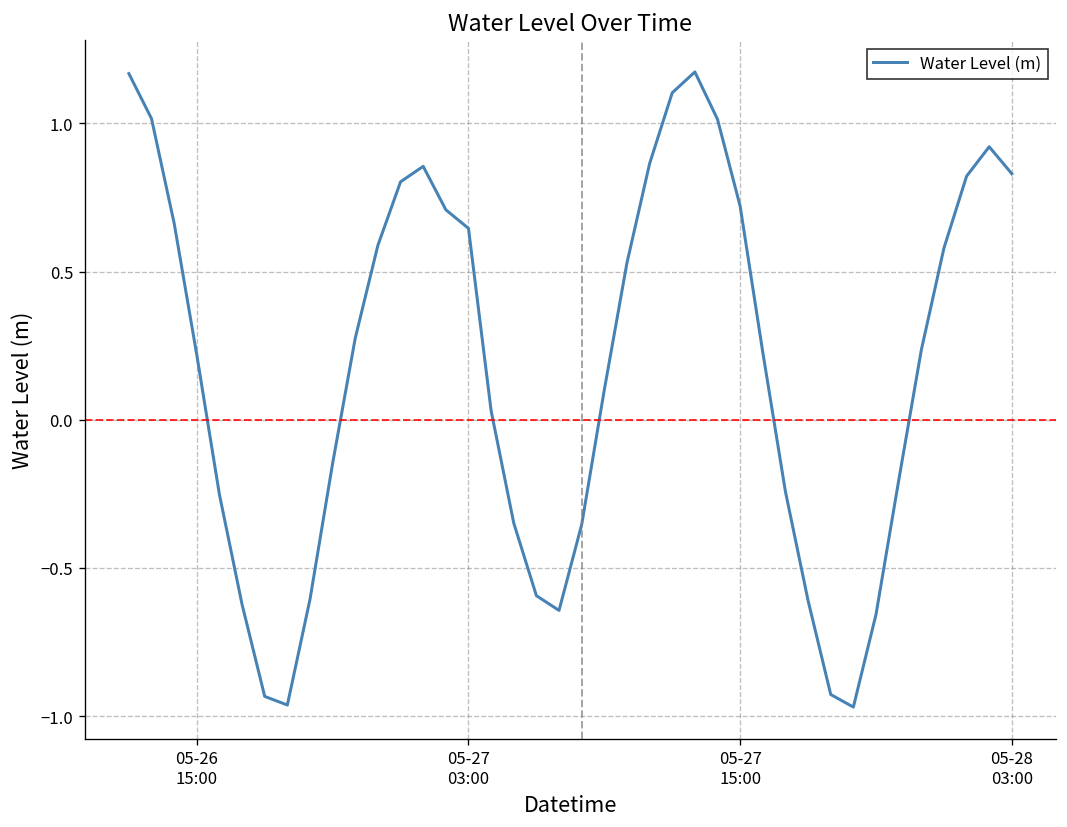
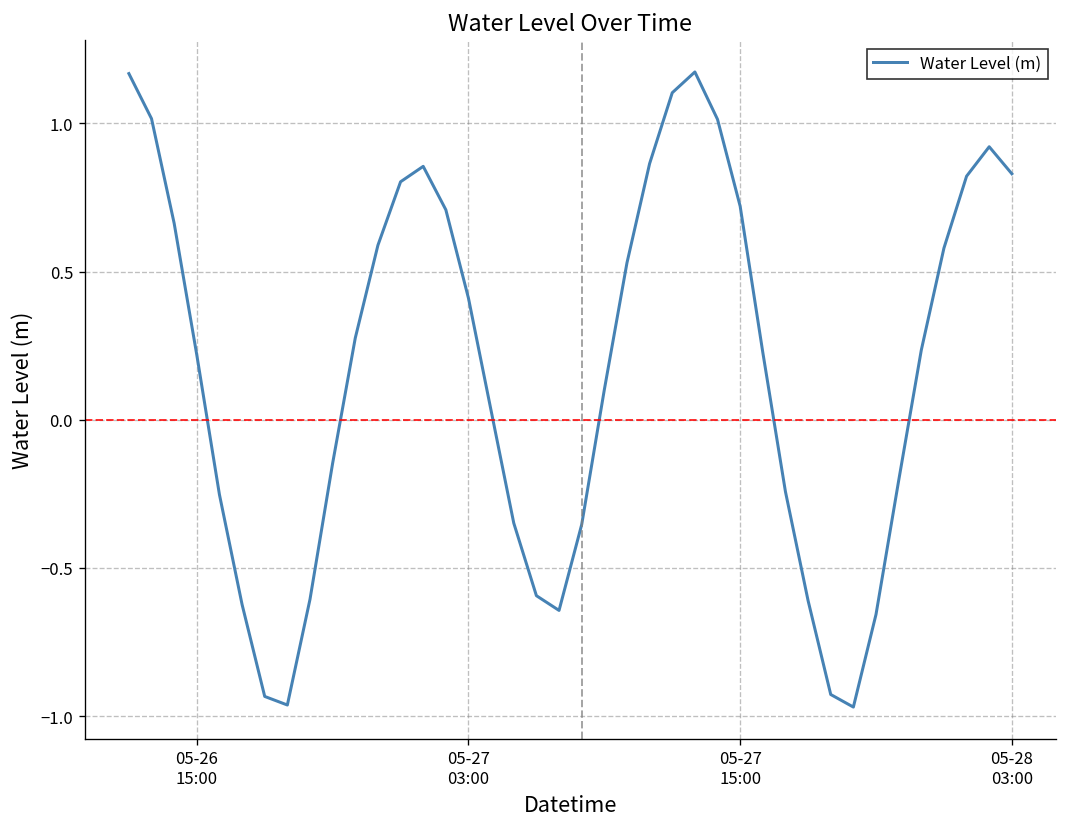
05-27 03:00: 0.65 -> 0.41
